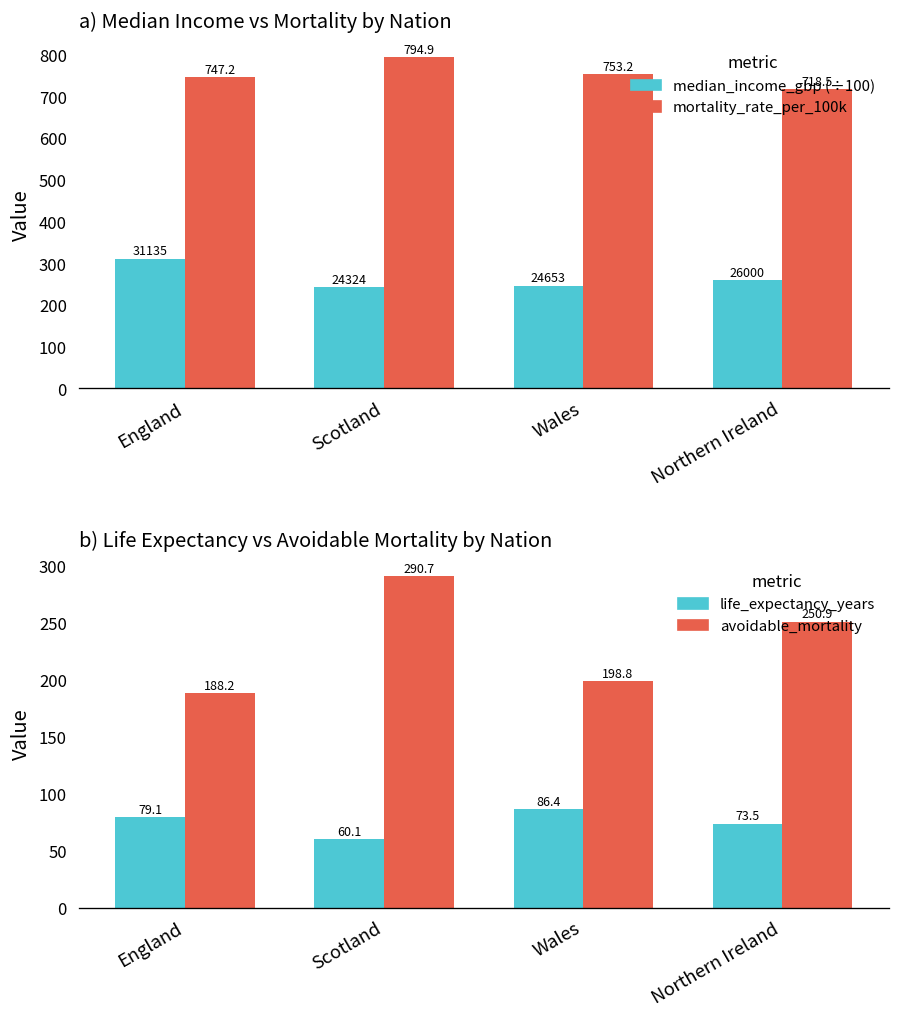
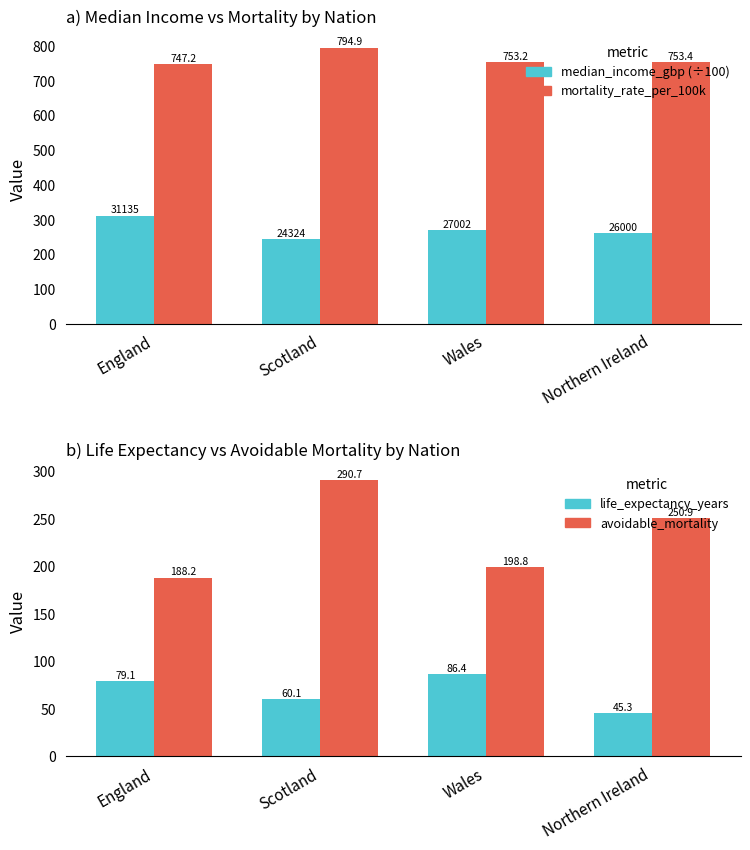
a) Median Income vs Mortality by Nation, median_income_gbp (÷100), Wales: 24653 -> 27002
a) Median Income vs Mortality by Nation, mortality_rate_per_100k, Northern Ireland: 718.5 -> 753.4
b) Life Expectancy vs Avoidable Mortality by Nation, life_expectancy_years, Northern Ireland: 73.5 -> 45.3
